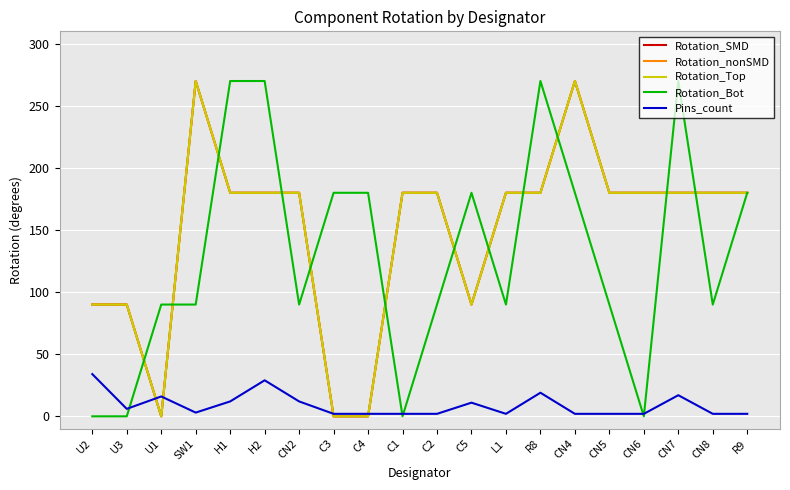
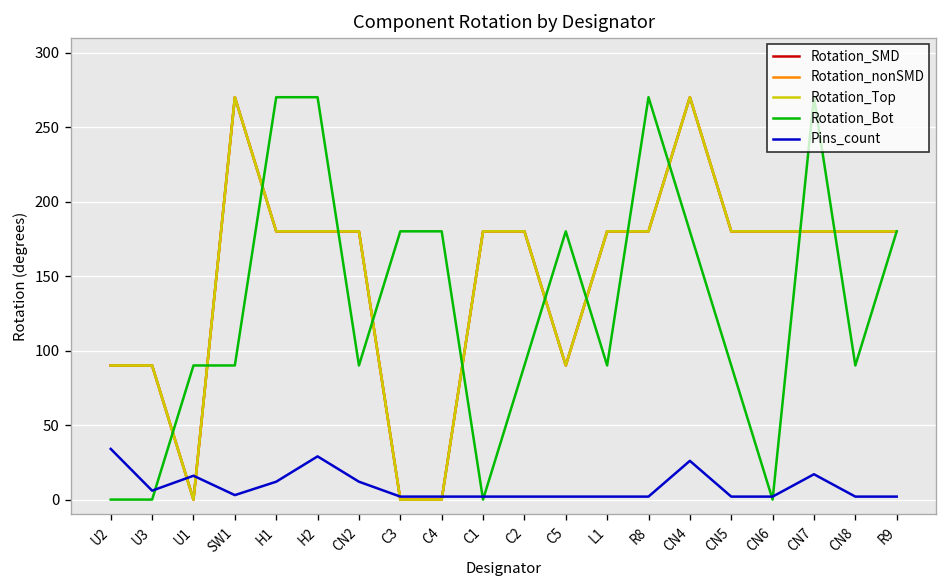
Pins_count, C5: 11 -> 2
Pins_count, R8: 19 -> 2
Pins_count, CN4: 2 -> 26
